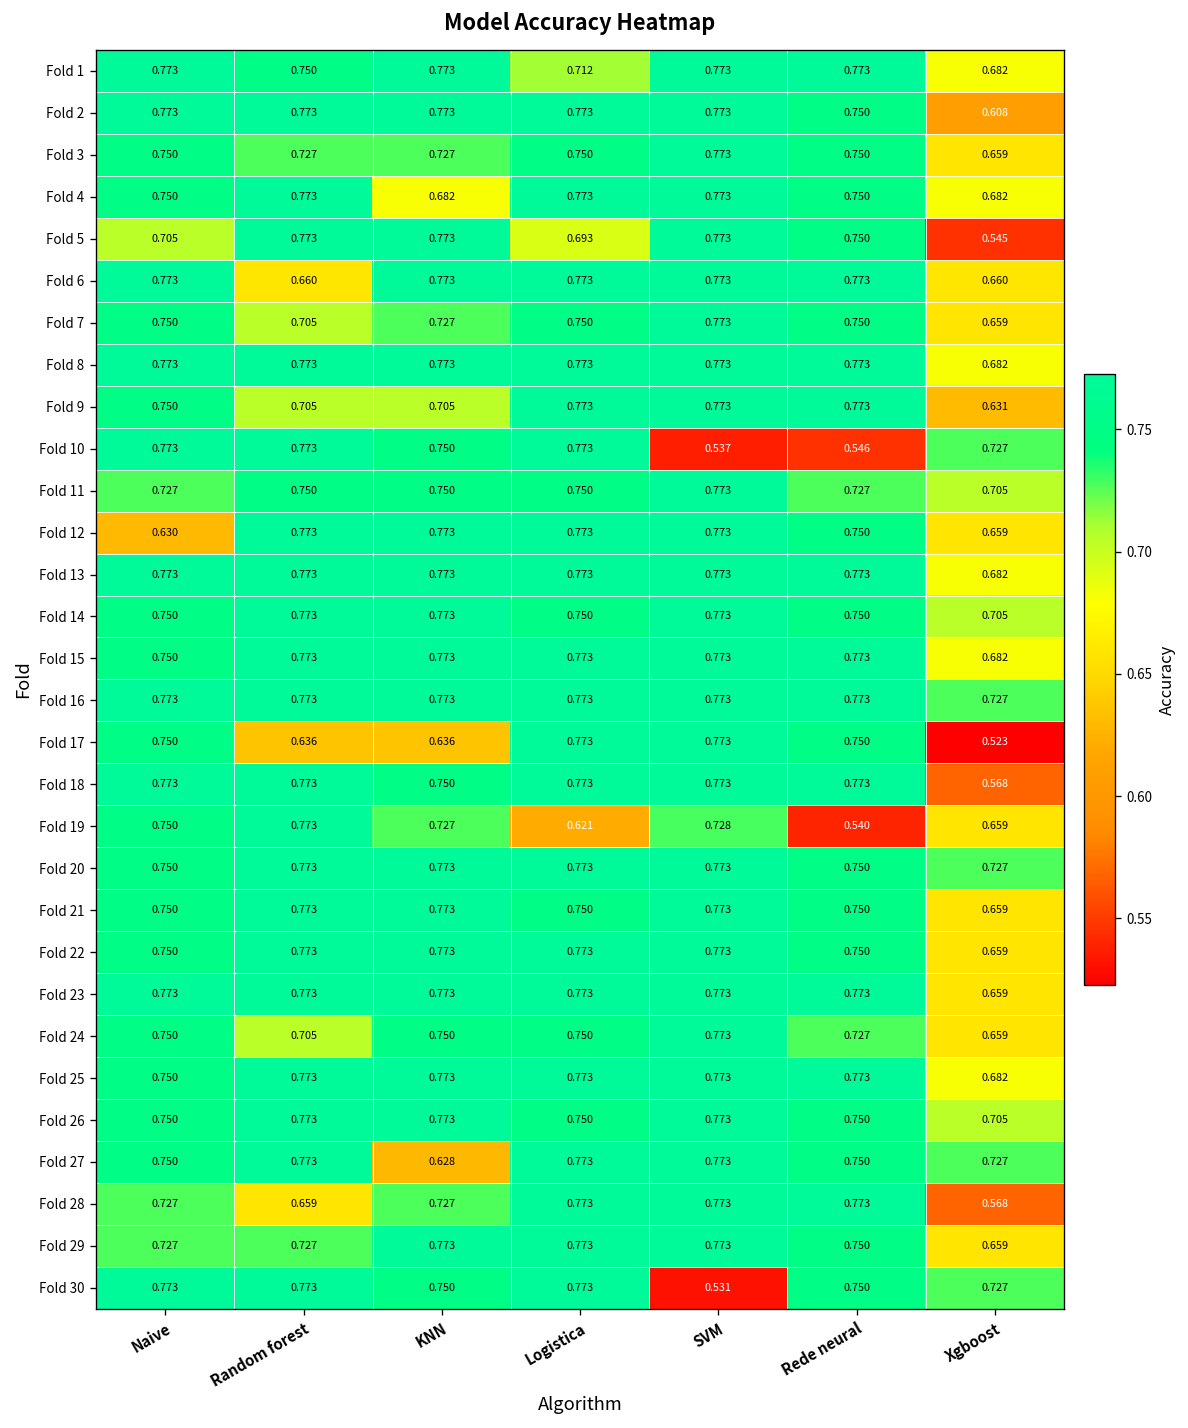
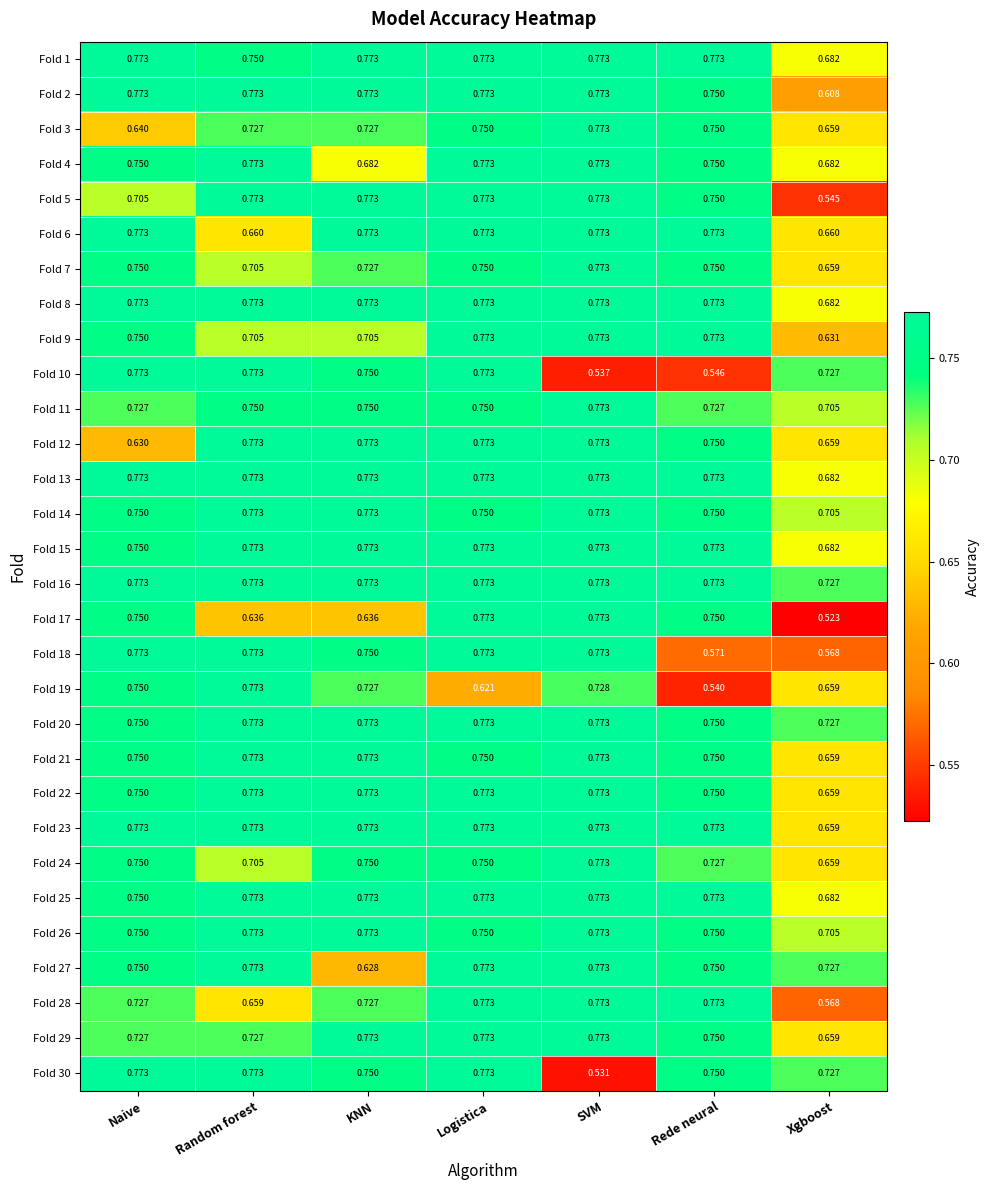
Fold 1, Logistica: 0.712 -> 0.773
Fold 3, Naive: 0.750 -> 0.640
Fold 5, Logistica: 0.693 -> 0.773
Fold 18, Rede neural: 0.773 -> 0.571
